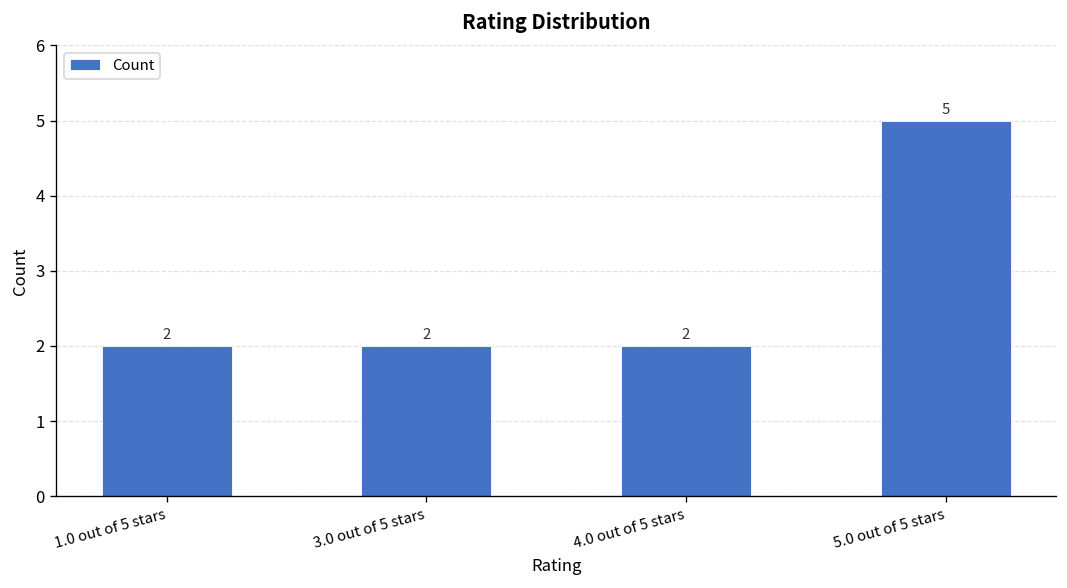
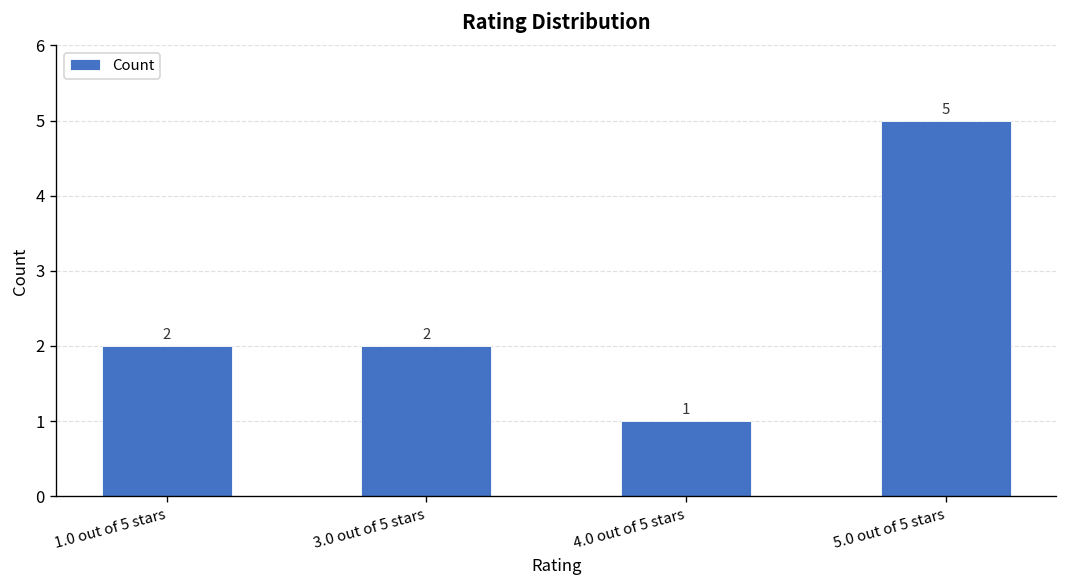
4.0 out of 5 stars: 2 -> 1
